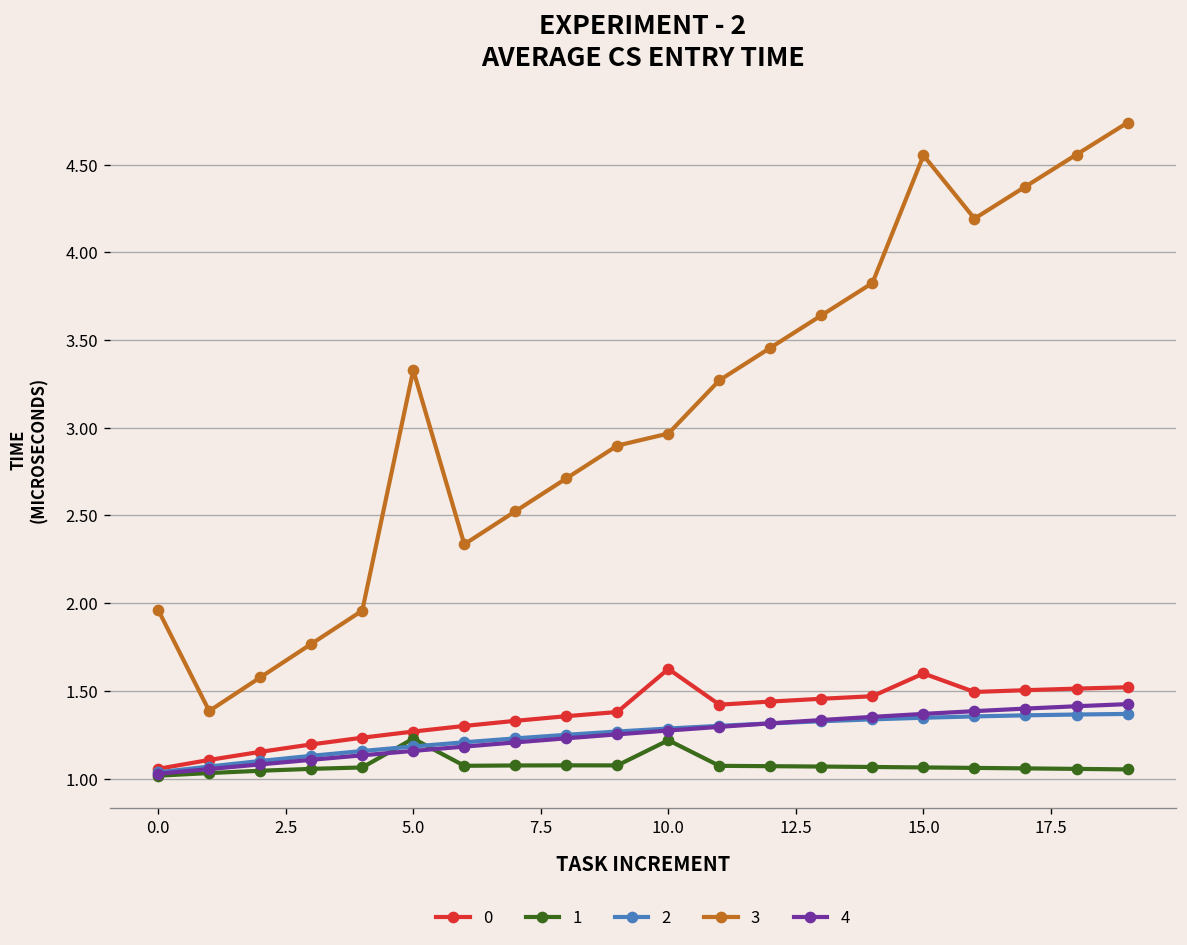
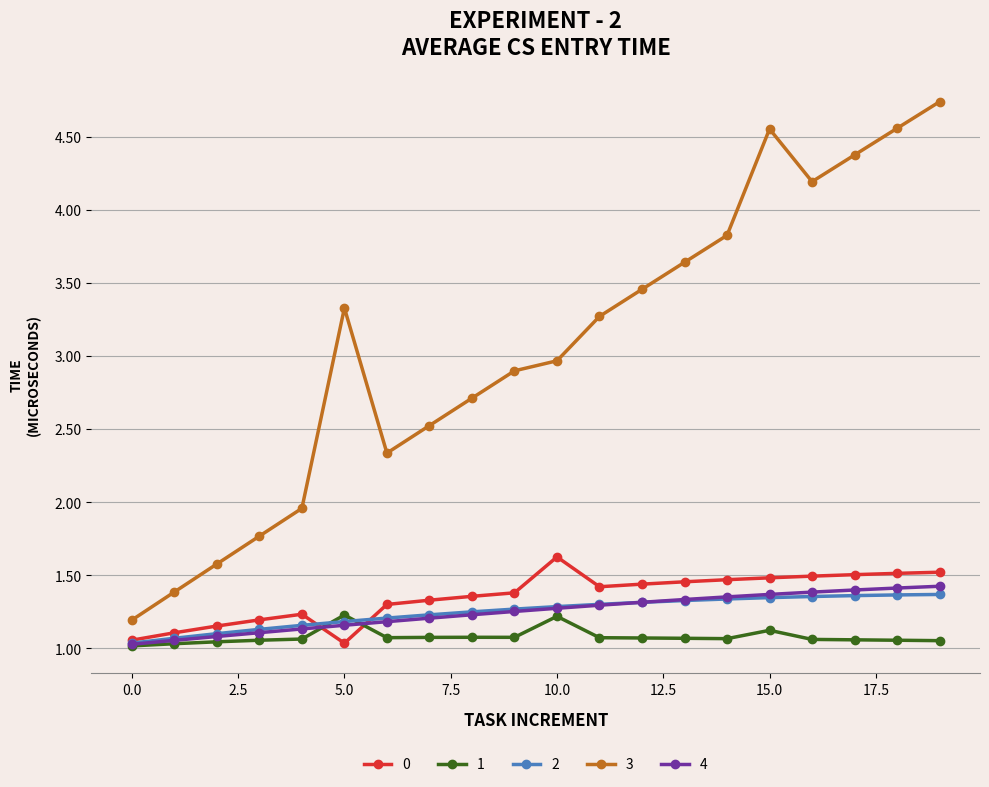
3, 0.0: 1.96 -> 1.19
0, 5.0: 1.27 -> 1.03
0, 15.0: 1.60 -> 1.48
1, 15.0: 1.06 -> 1.12
